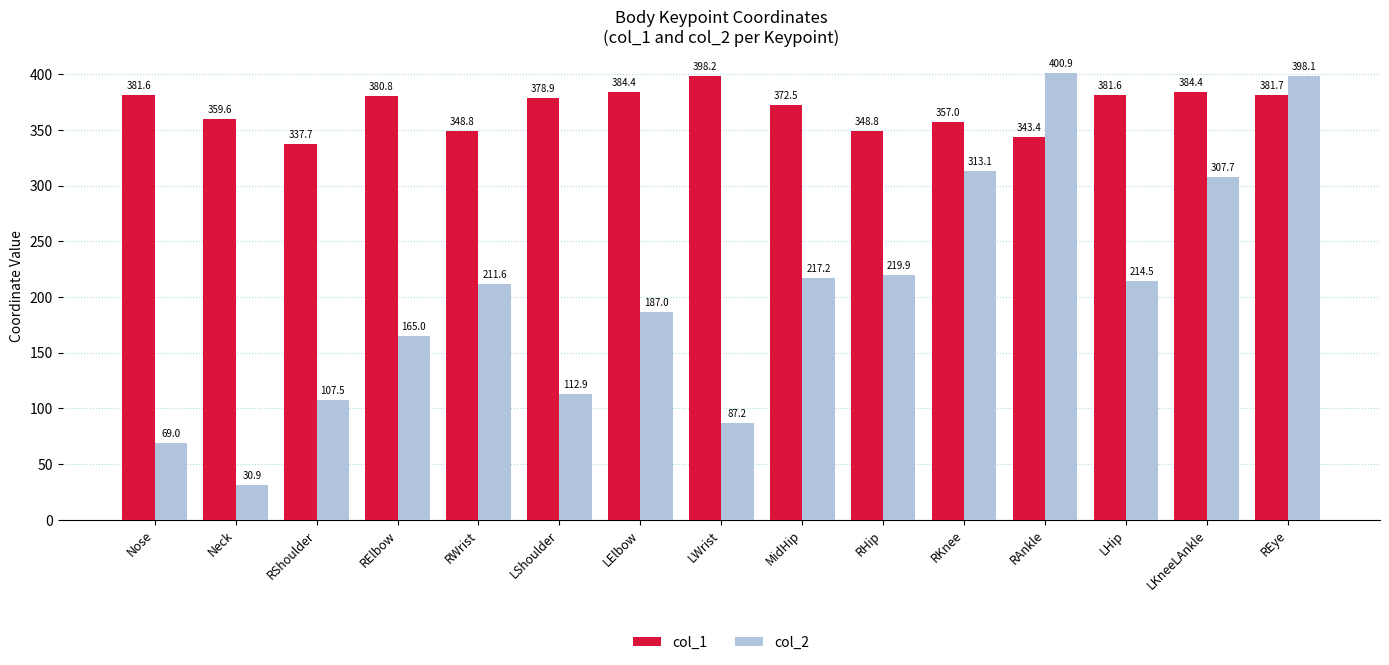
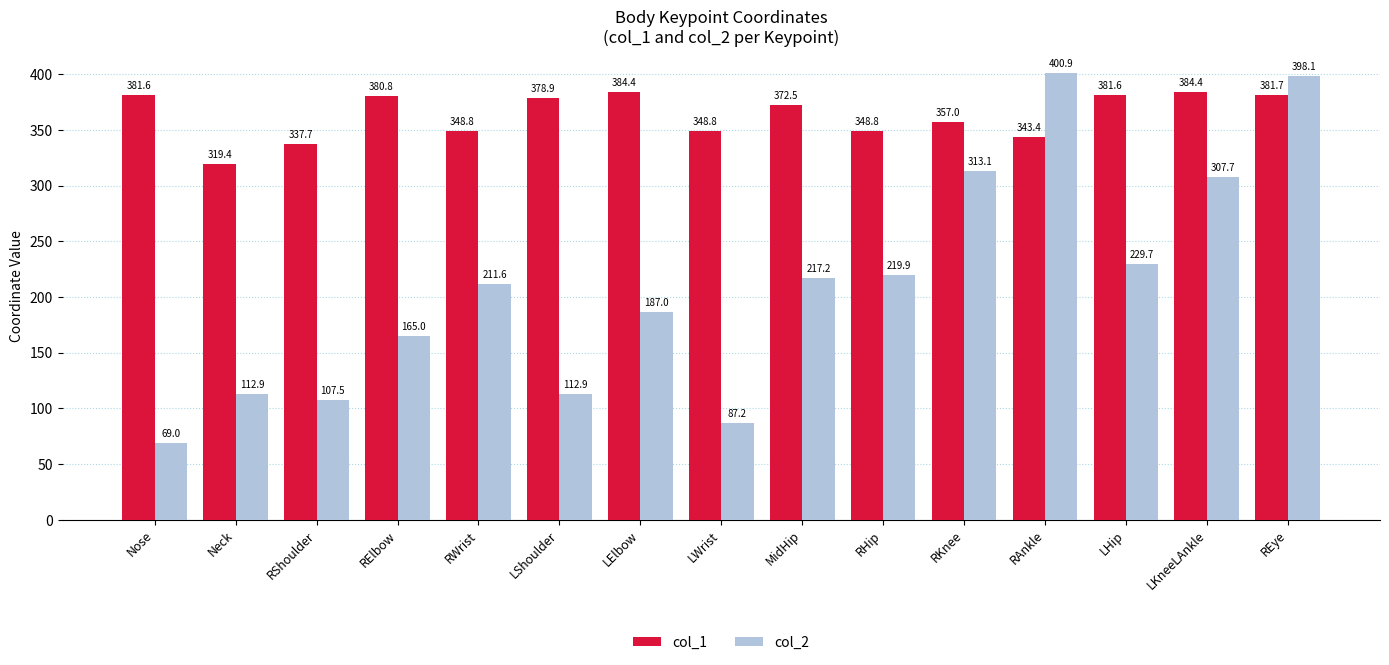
col_1, Neck: 359.6 -> 319.4
col_2, Neck: 30.9 -> 112.9
col_1, LWrist: 398.2 -> 348.8
col_2, LHip: 214.5 -> 229.7
